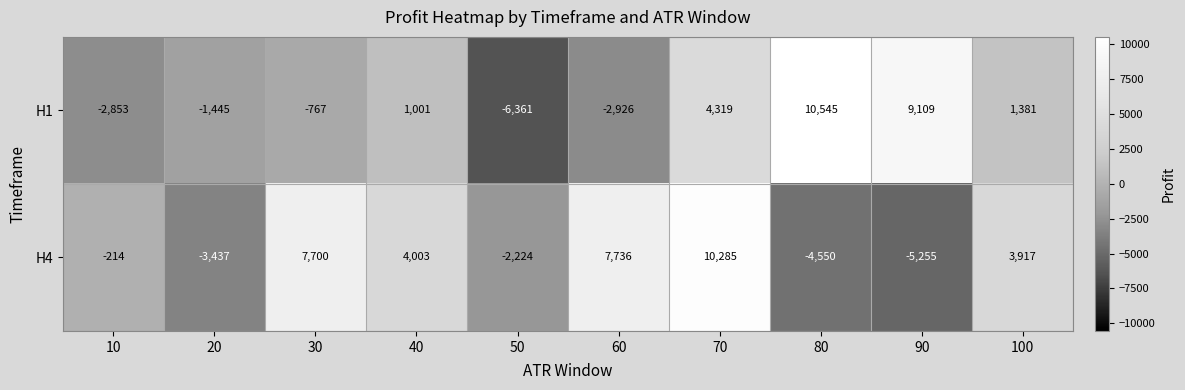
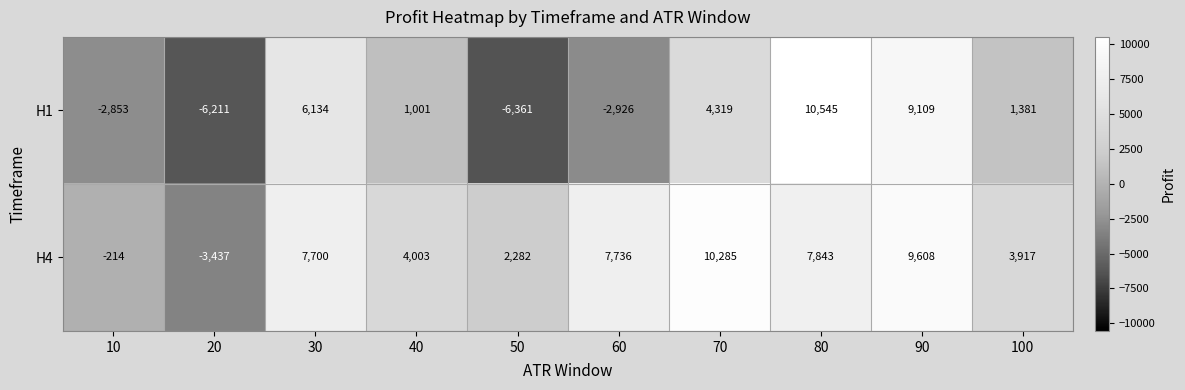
H1, 20: -1,445 -> -6,211
H1, 30: -767 -> 6,134
H4, 50: -2,224 -> 2,282
H4, 80: -4,550 -> 7,843
H4, 90: -5,255 -> 9,608
